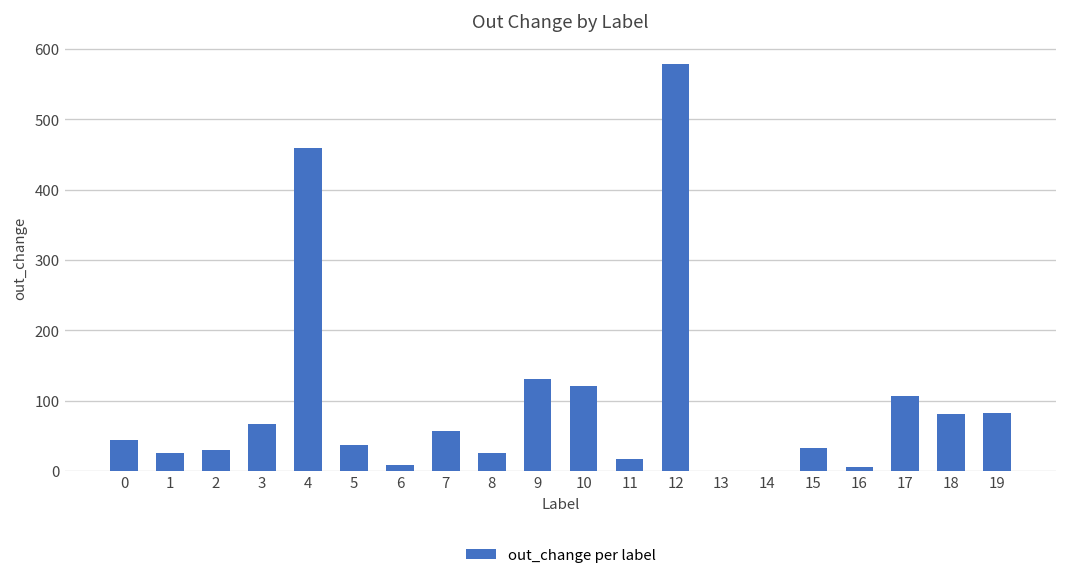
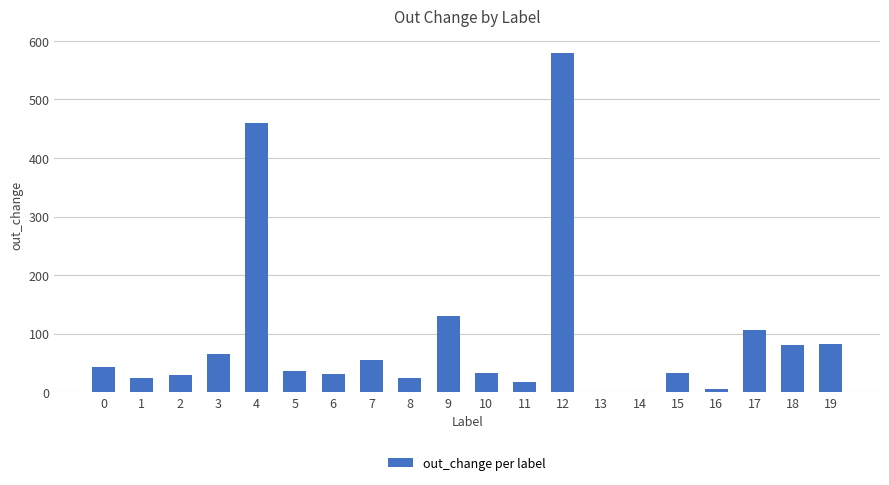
6: 10 -> 30
10: 120 -> 30
